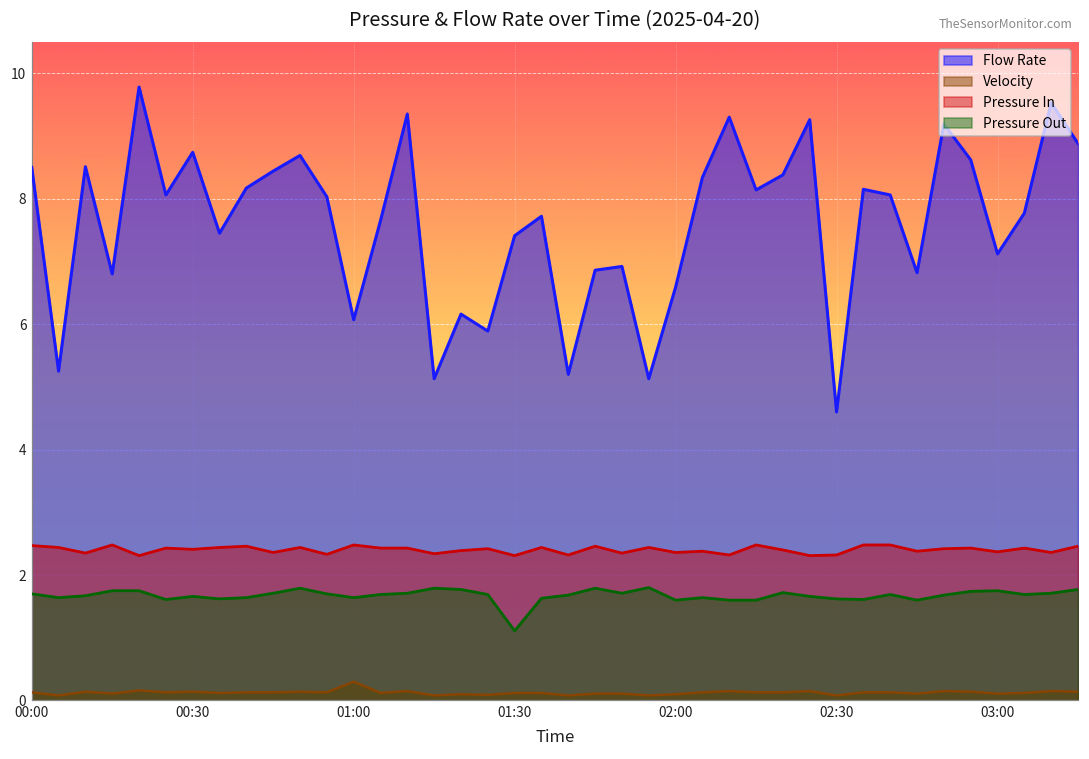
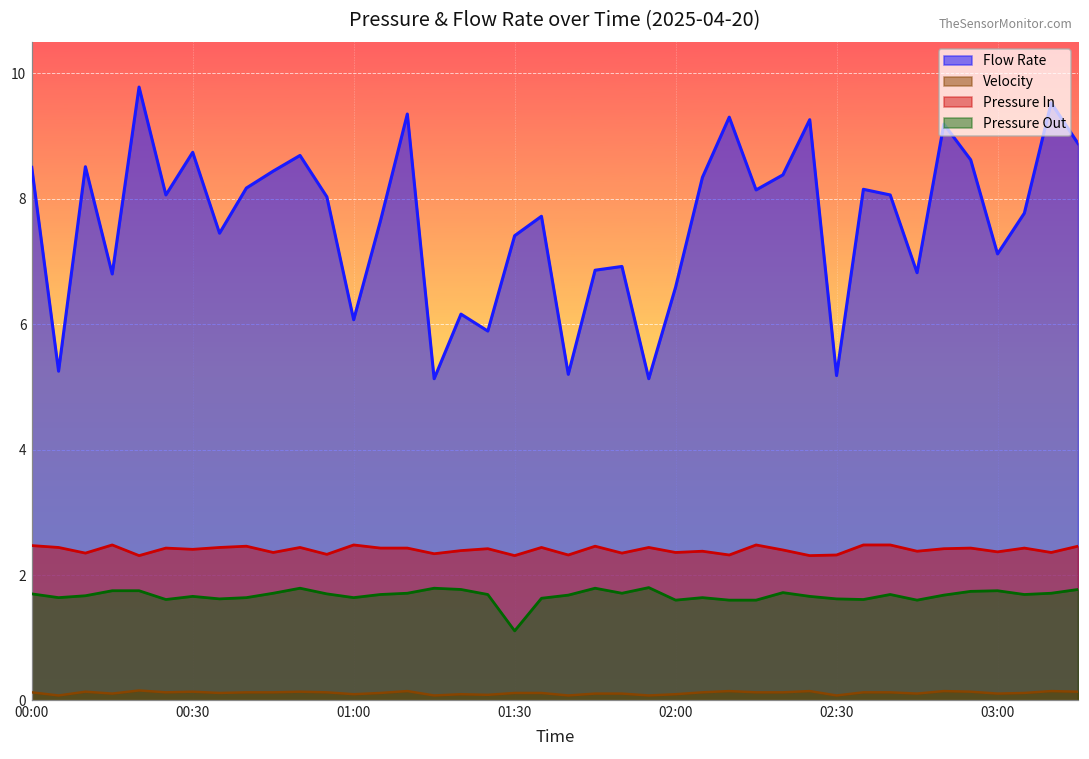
Velocity, 01:00: 0.3 -> 0.1
Flow Rate, 02:30: 4.6 -> 5.2
